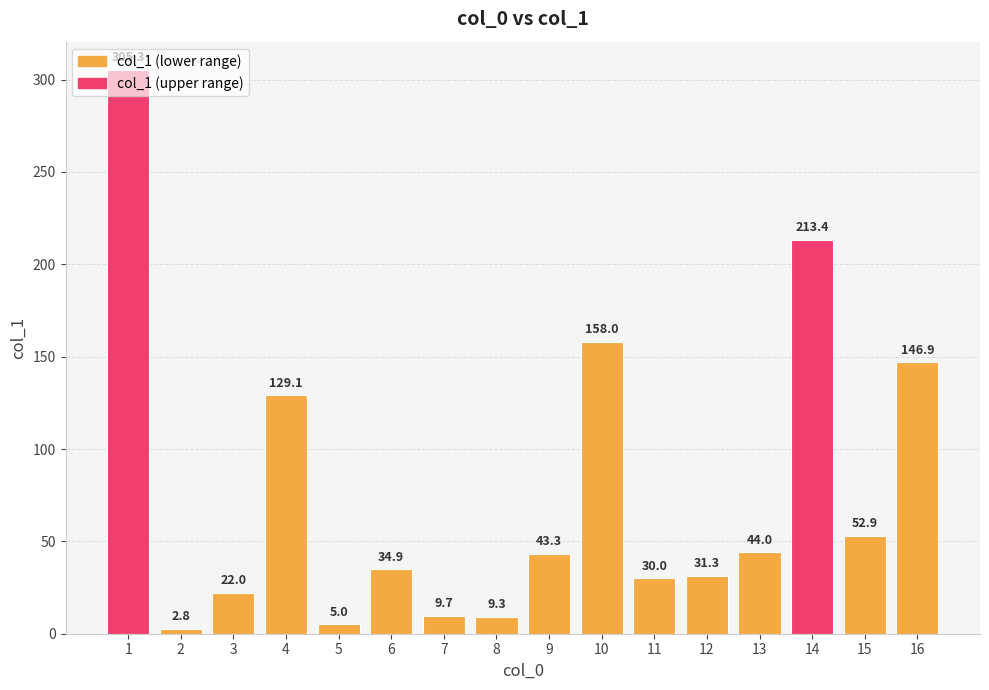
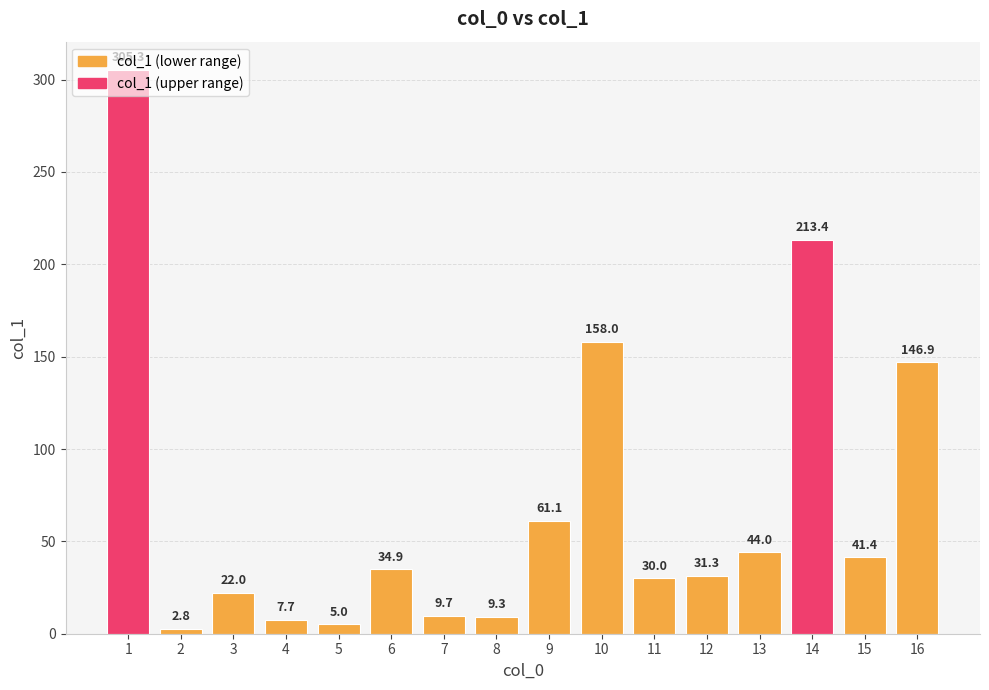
4: 129.1 -> 7.7
9: 43.3 -> 61.1
15: 52.9 -> 41.4
